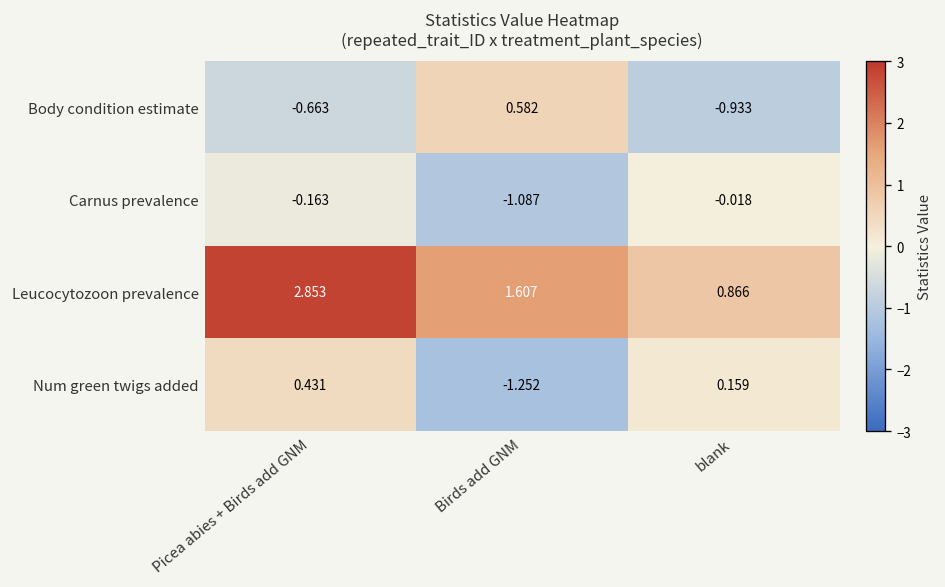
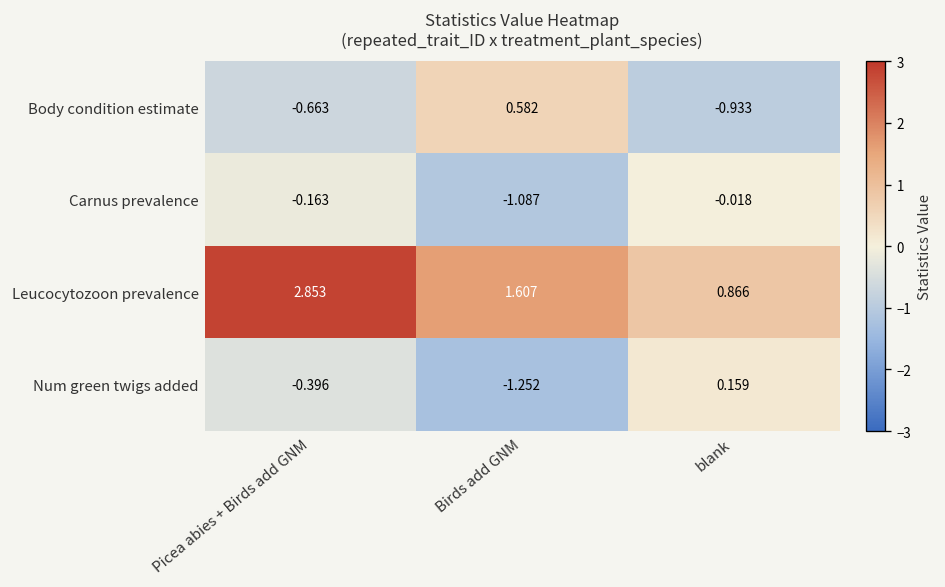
Num green twigs added, Picea abies + Birds add GNM: 0.431 -> -0.396
